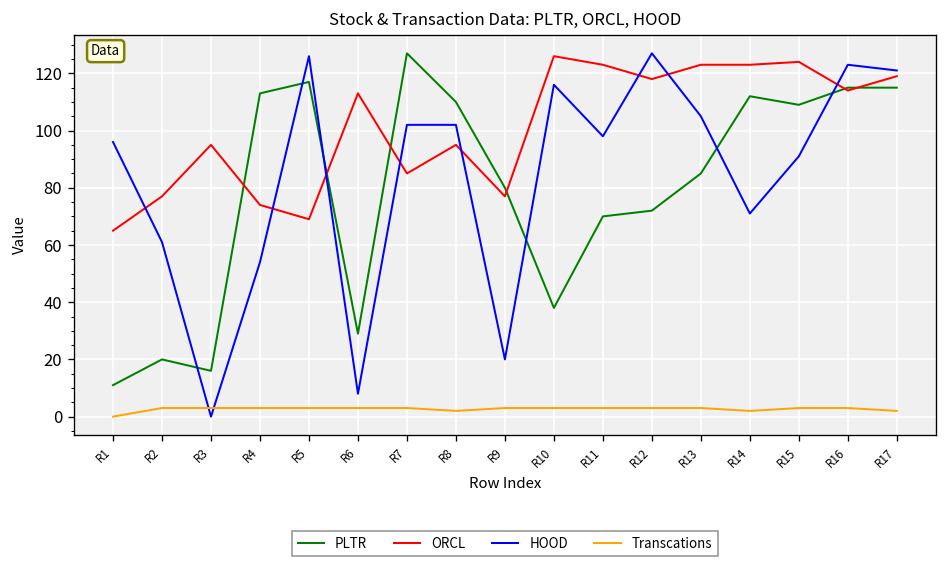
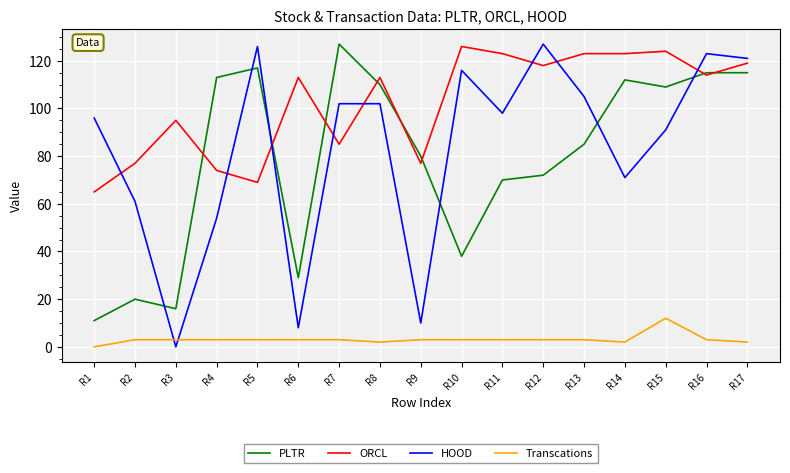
ORCL, R8: 95 -> 113
HOOD, R9: 20 -> 10
Transcations, R15: 3 -> 12
